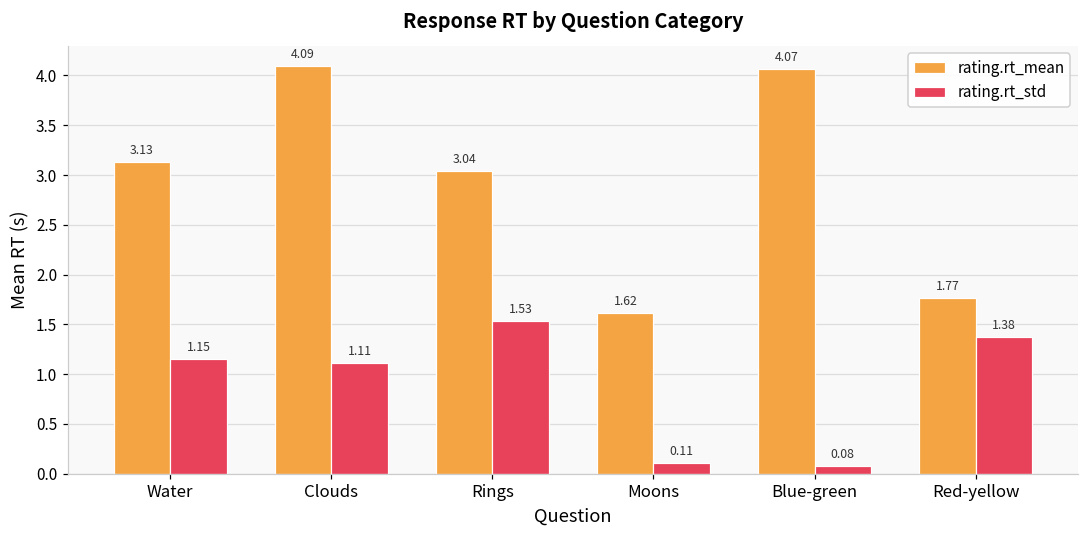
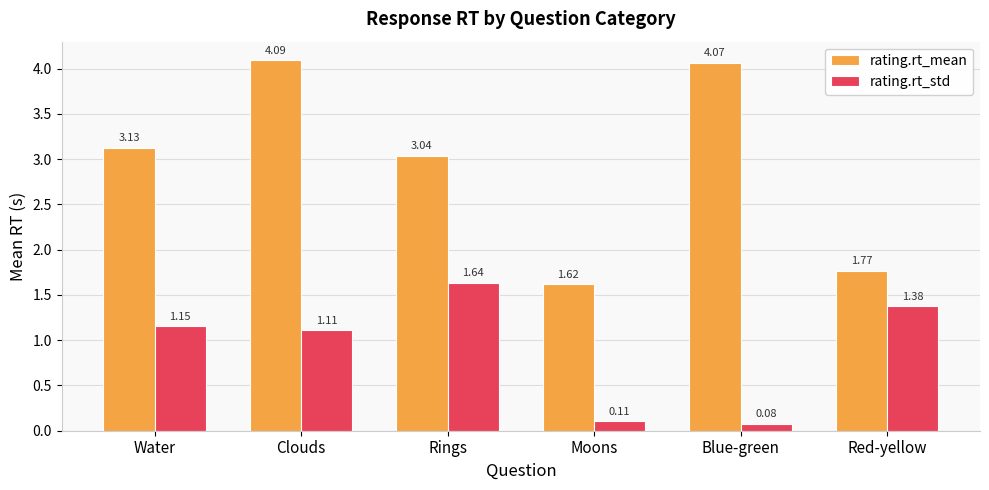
rating.rt_std, Rings: 1.53 -> 1.64
